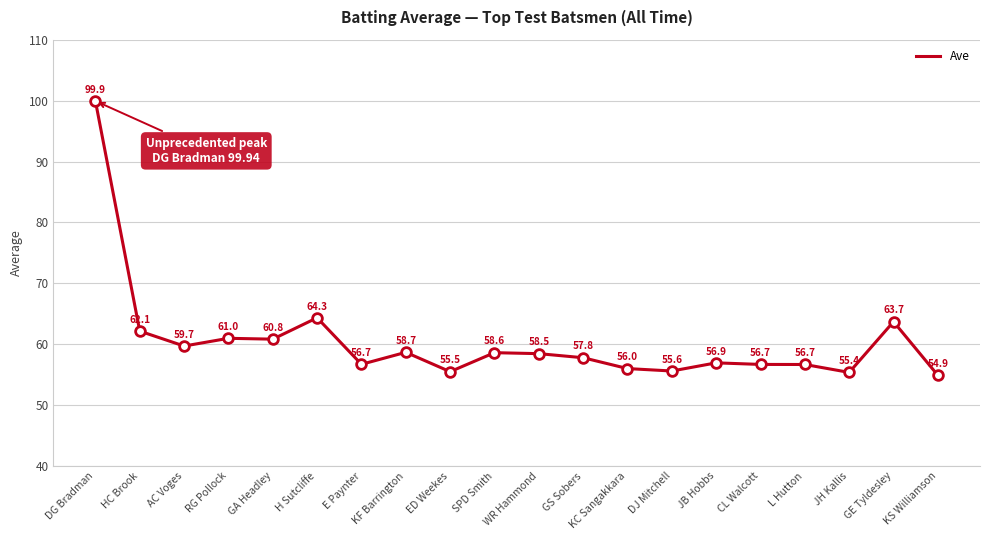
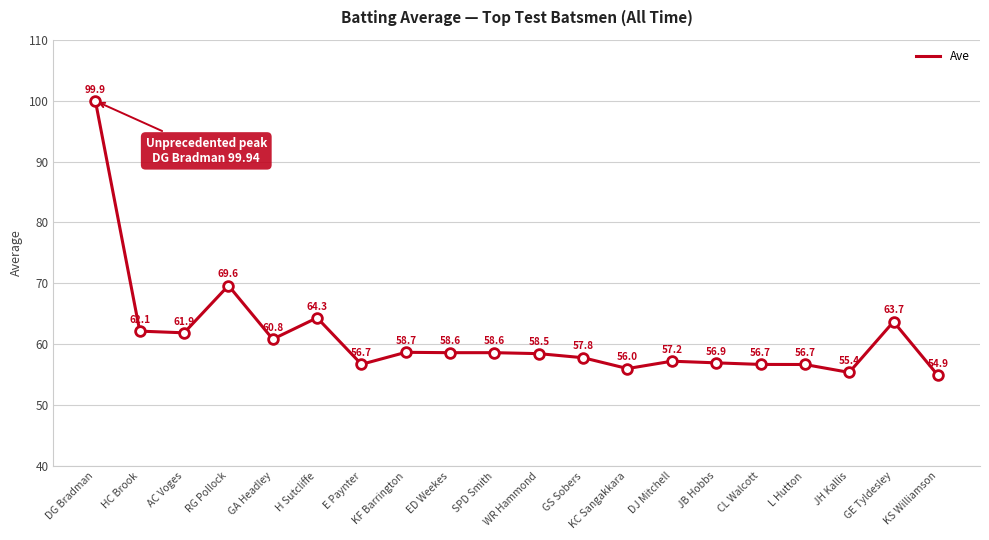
AC Voges: 59.7 -> 61.9
RG Pollock: 61.0 -> 69.6
ED Weekes: 55.5 -> 58.6
DJ Mitchell: 55.6 -> 57.2
